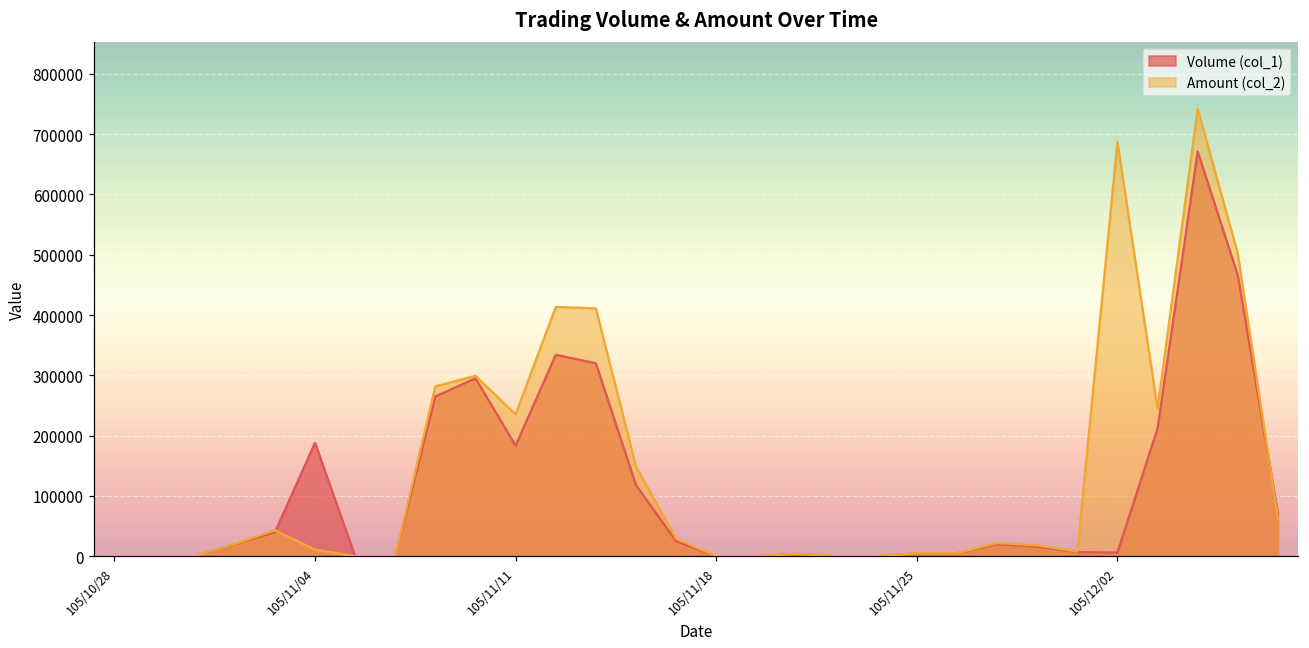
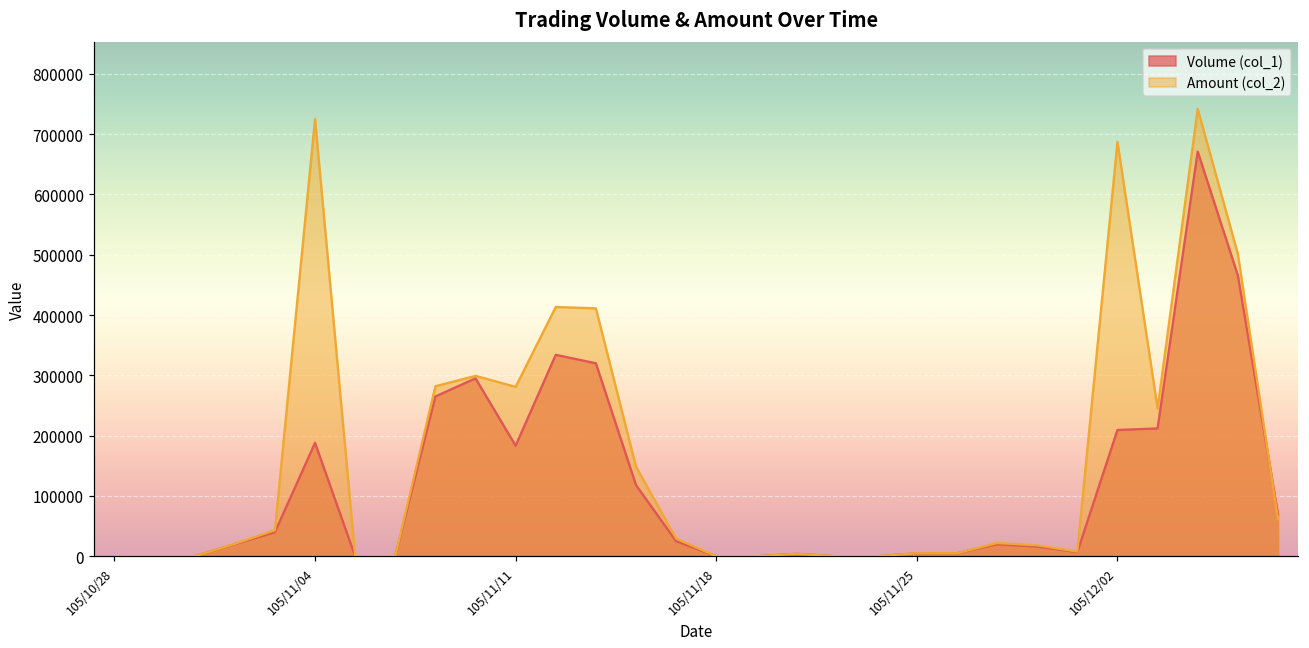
Amount (col_2), 105/11/04: 10000 -> 720000
Amount (col_2), 105/11/11: 240000 -> 280000
Volume (col_1), 105/12/02: 10000 -> 210000
